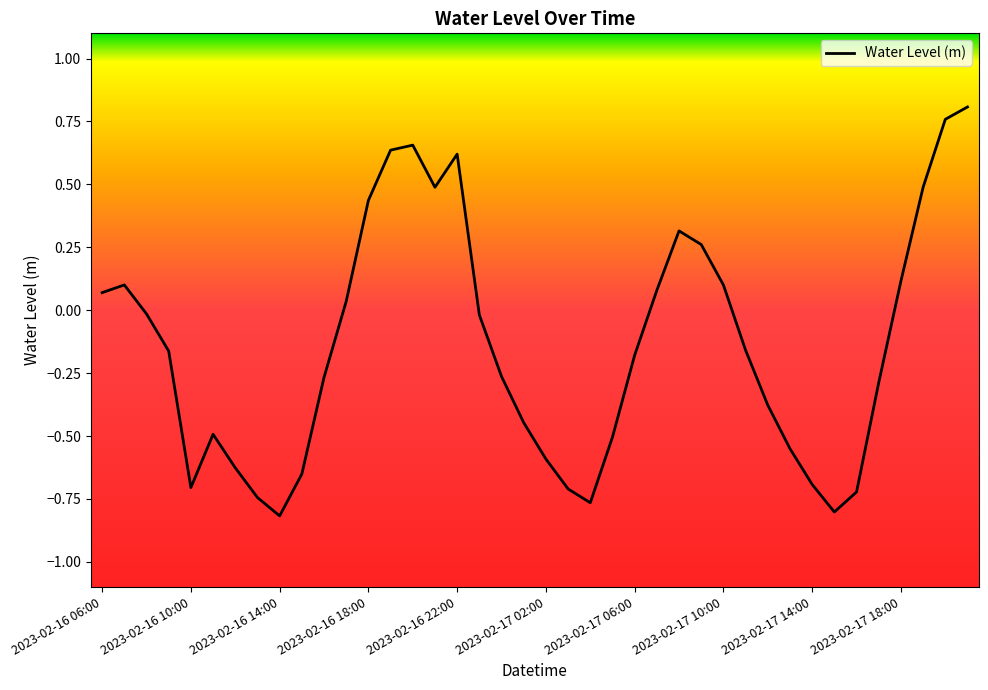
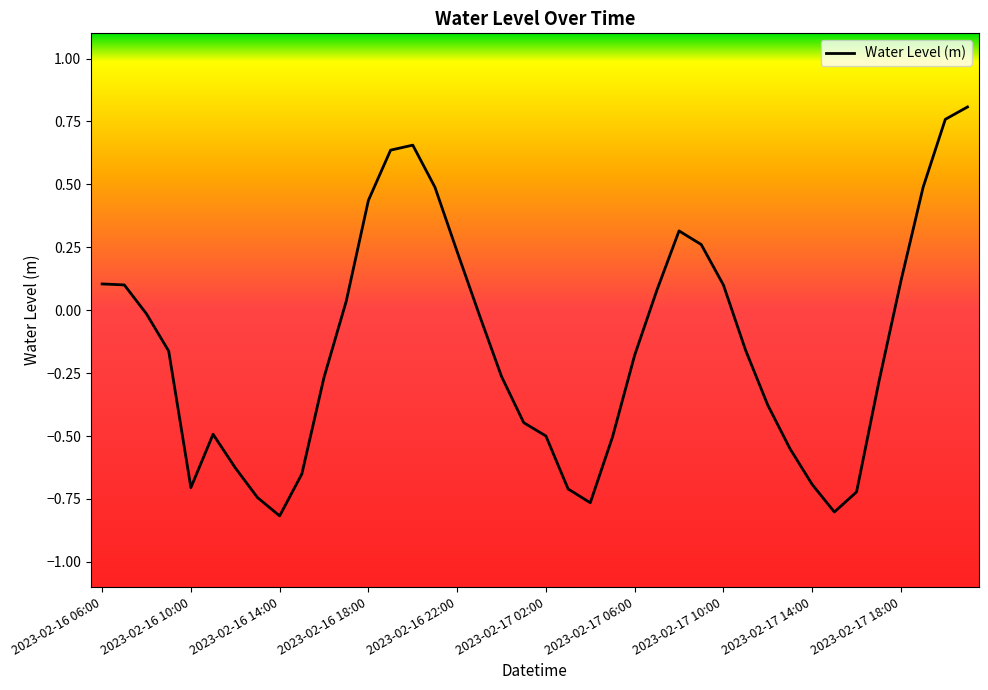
2023-02-16 06:00: 0.07 -> 0.10
2023-02-16 22:00: 0.62 -> 0.23
2023-02-17 02:00: -0.59 -> -0.50
